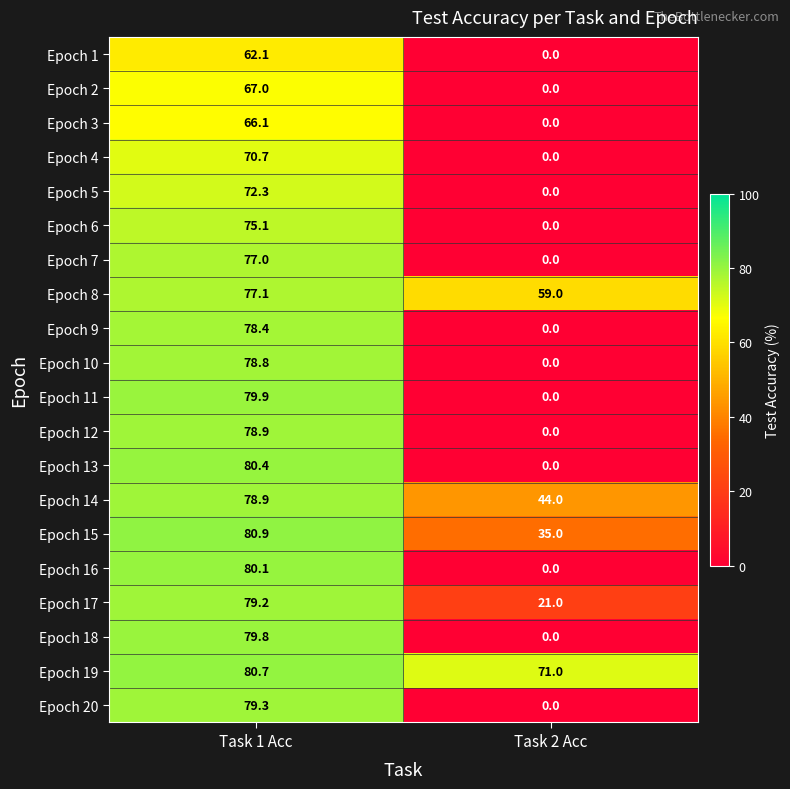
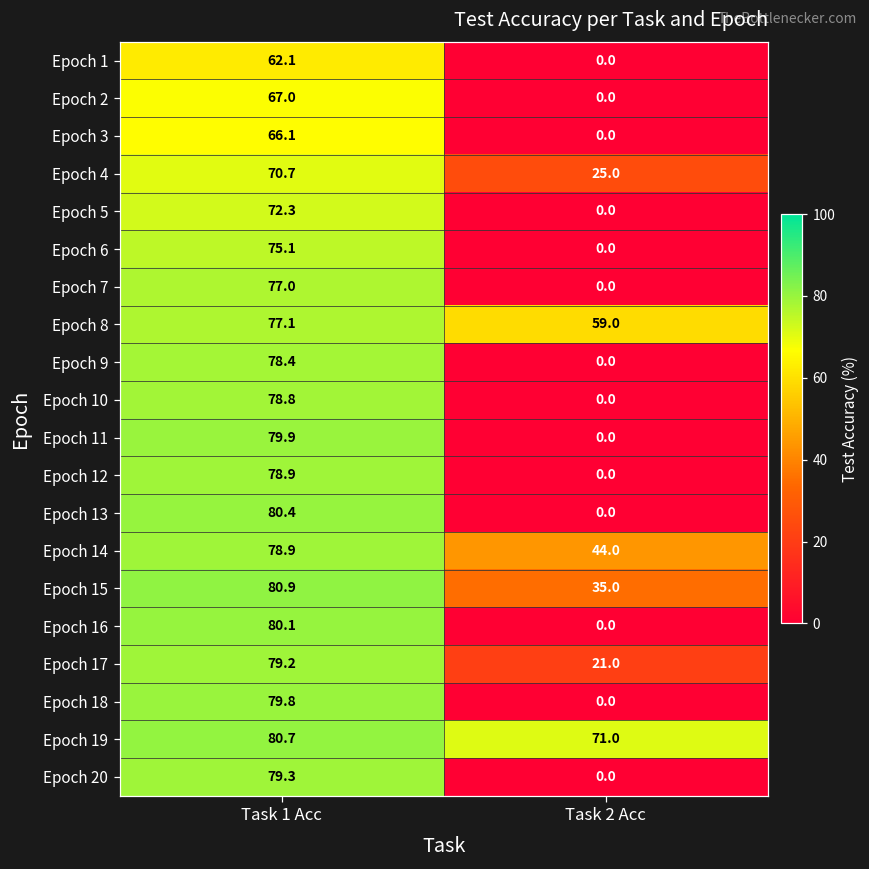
Epoch 4, Task 2 Acc: 0.0 -> 25.0
